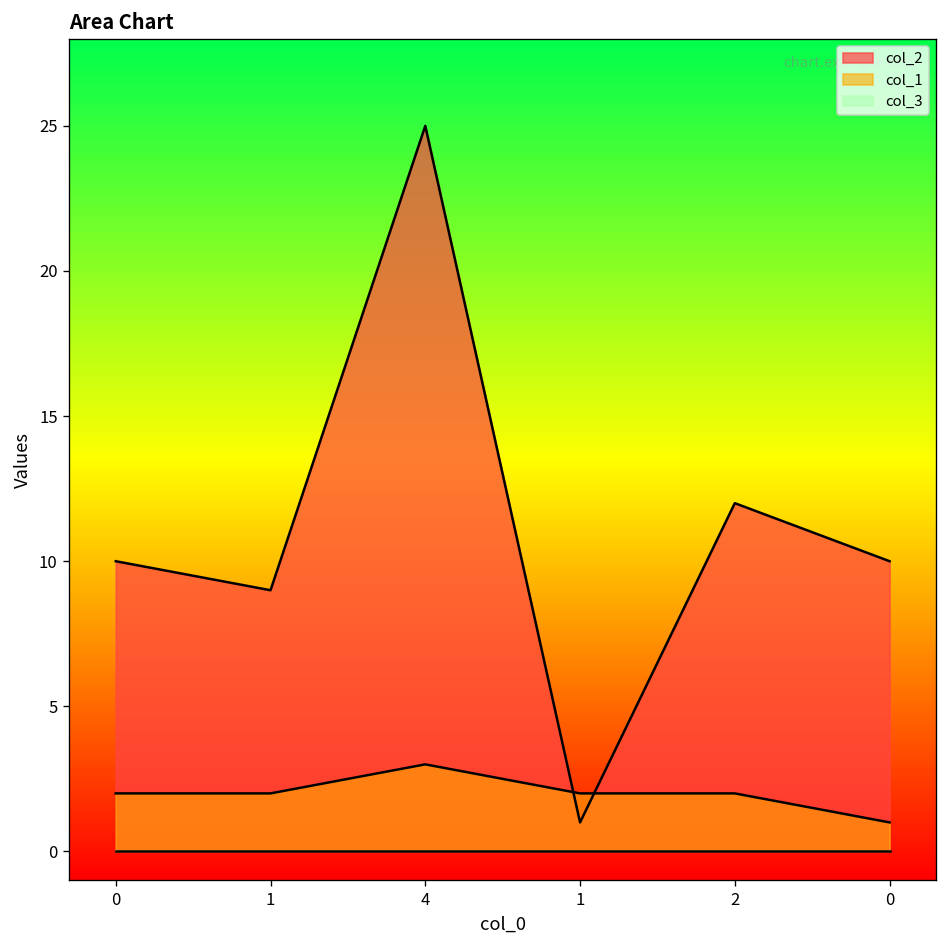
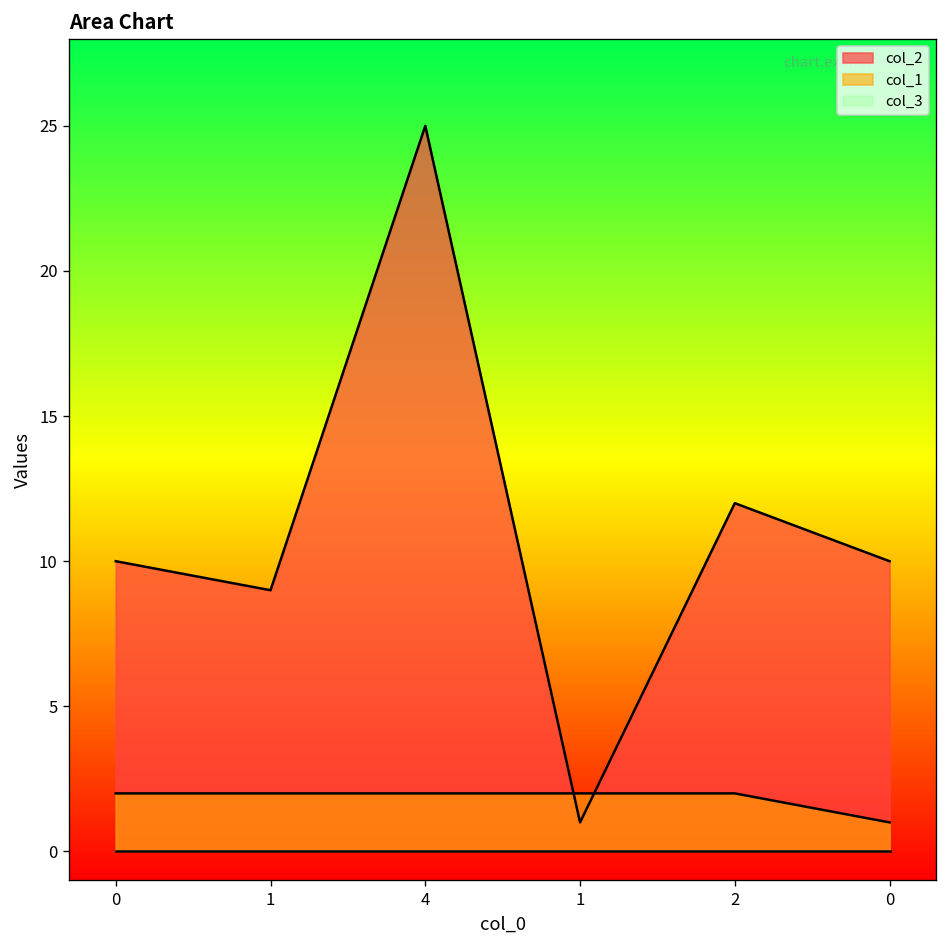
col_1, 4: 3 -> 2
